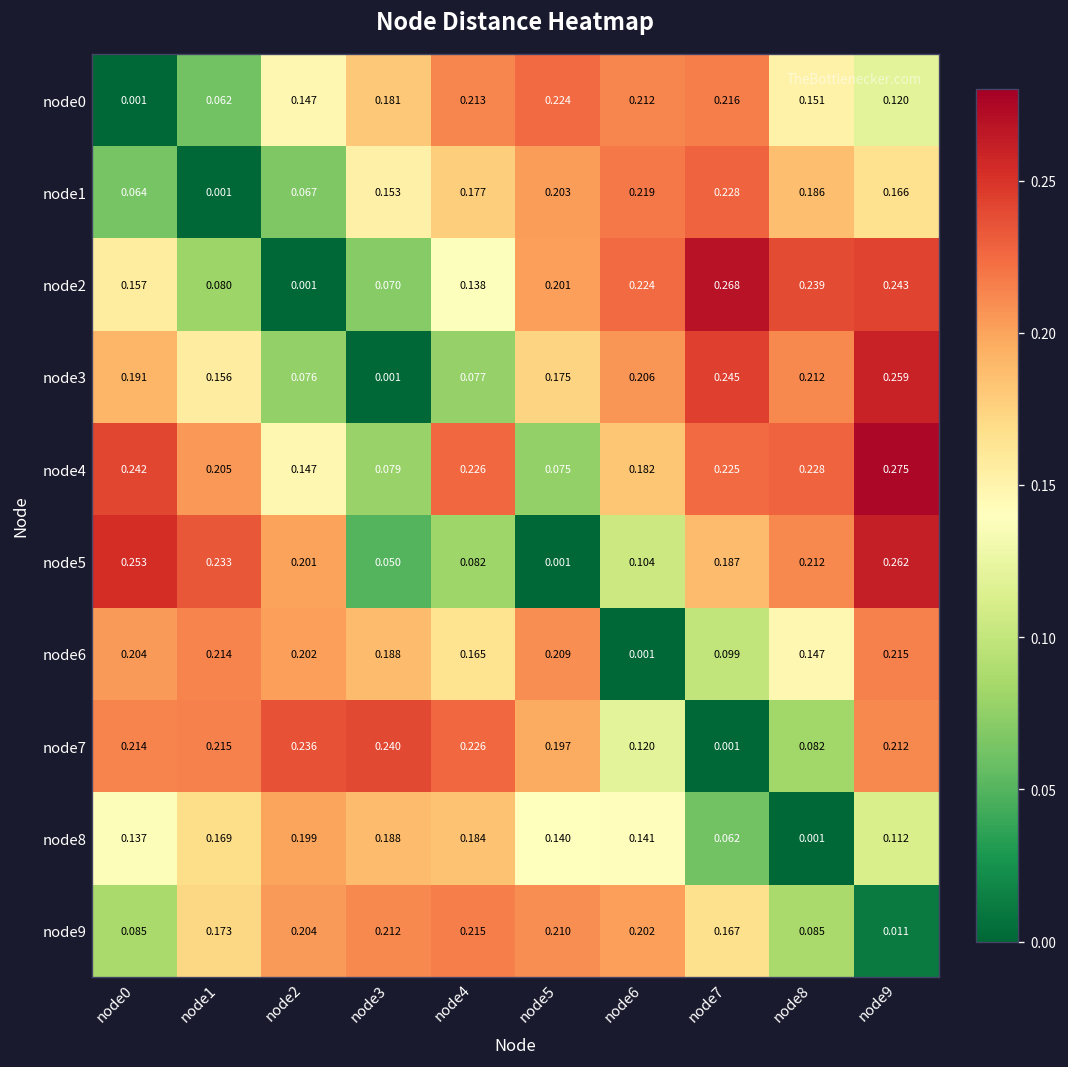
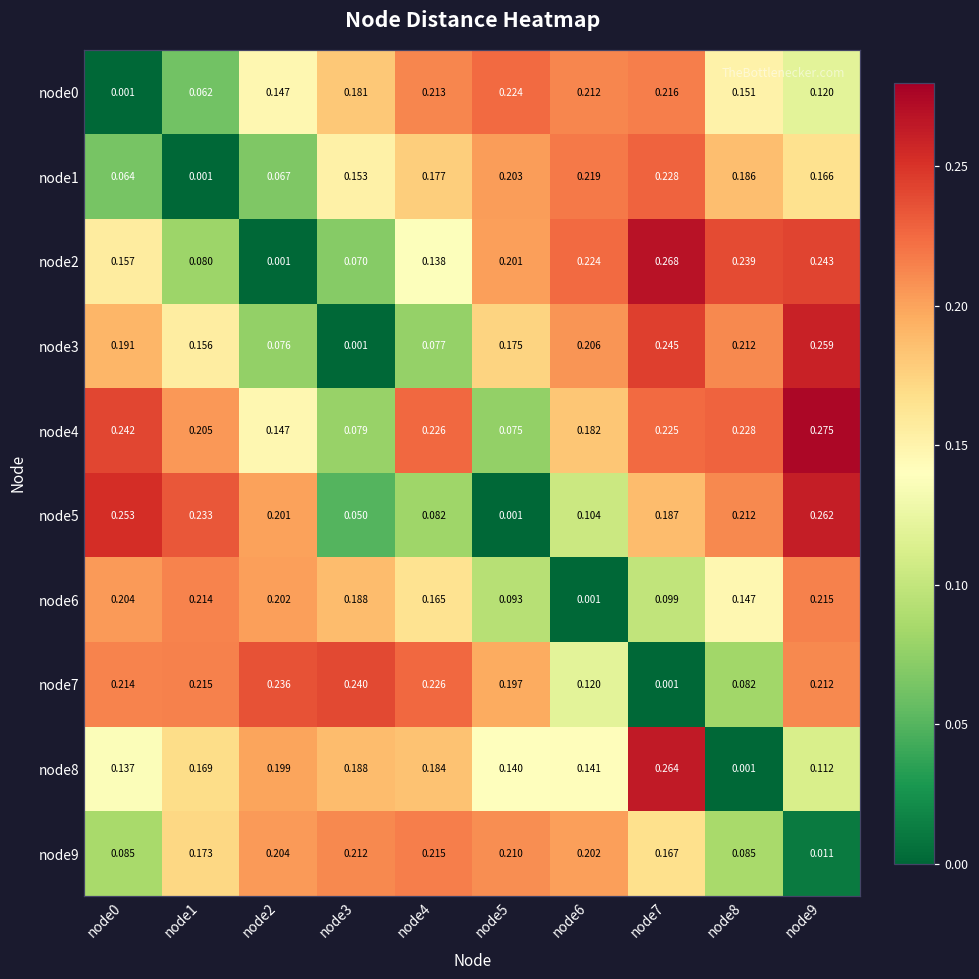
node6, node5: 0.209 -> 0.093
node8, node7: 0.062 -> 0.264
